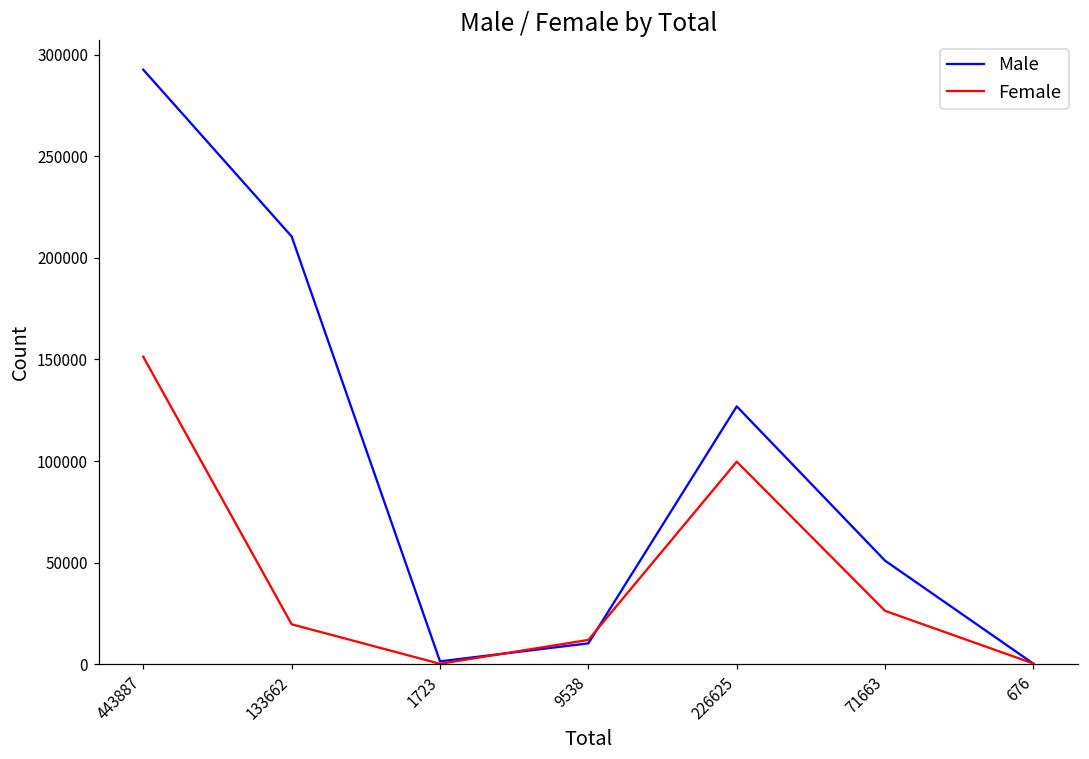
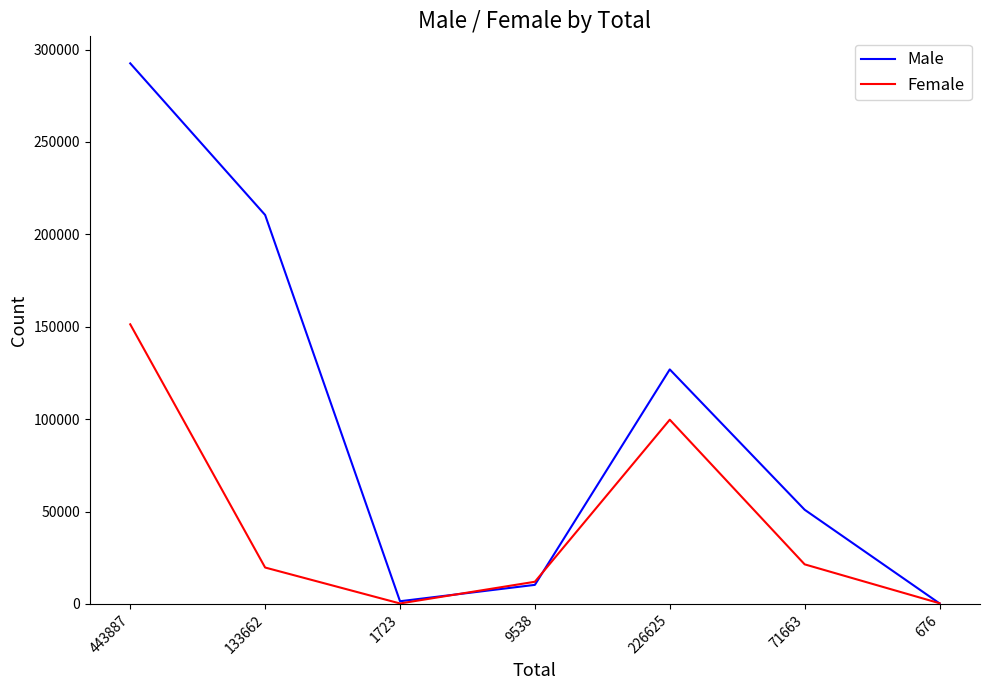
Female, 71663: 26000 -> 21000
